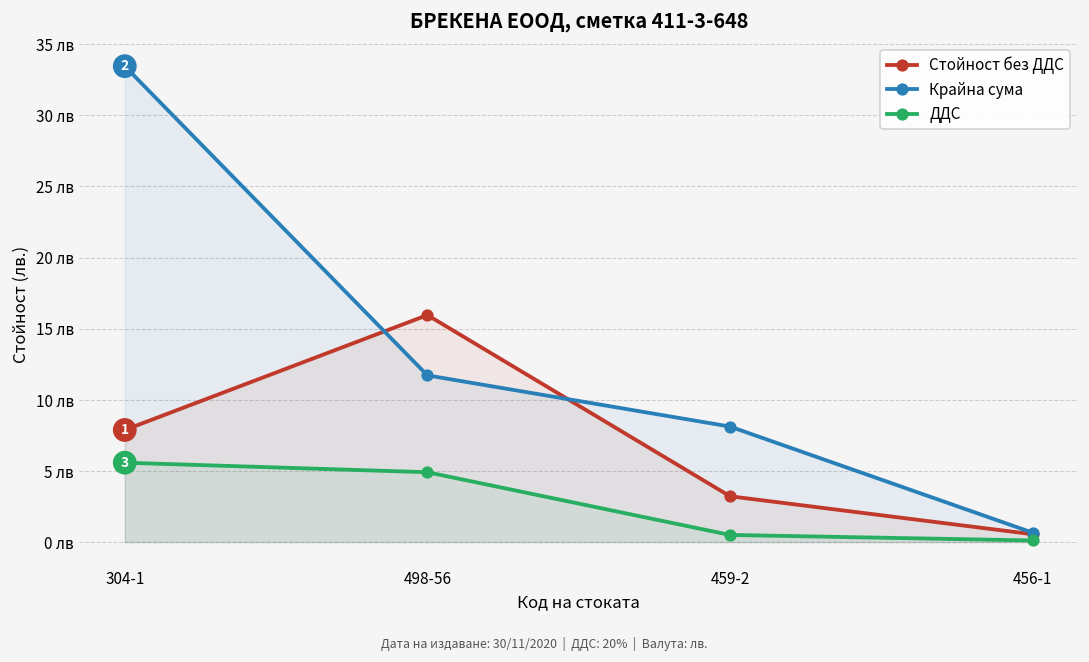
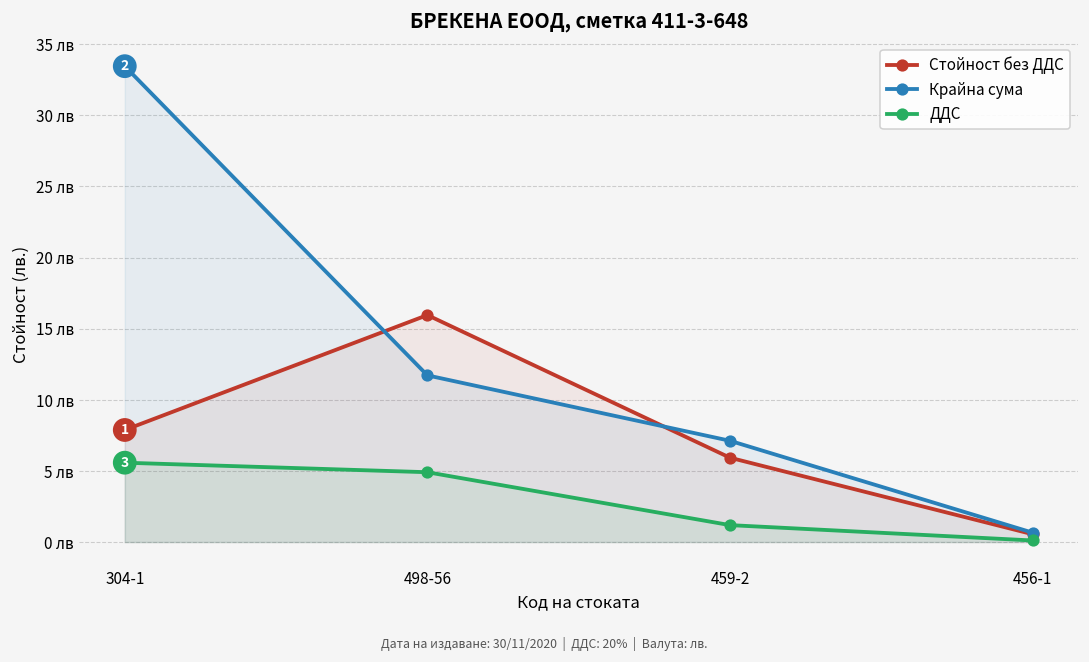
Стойност без ДДС, 459-2: 3.2 лв -> 5.9 лв
Крайна сума, 459-2: 8.1 лв -> 7.1 лв
ДДС, 459-2: 0.5 лв -> 1.2 лв
